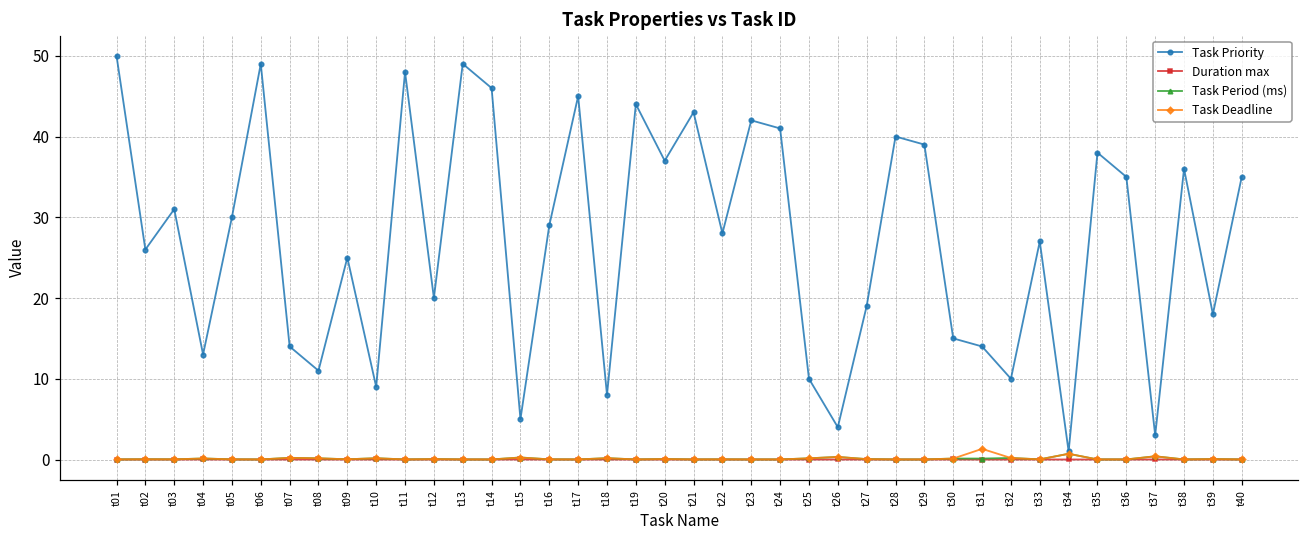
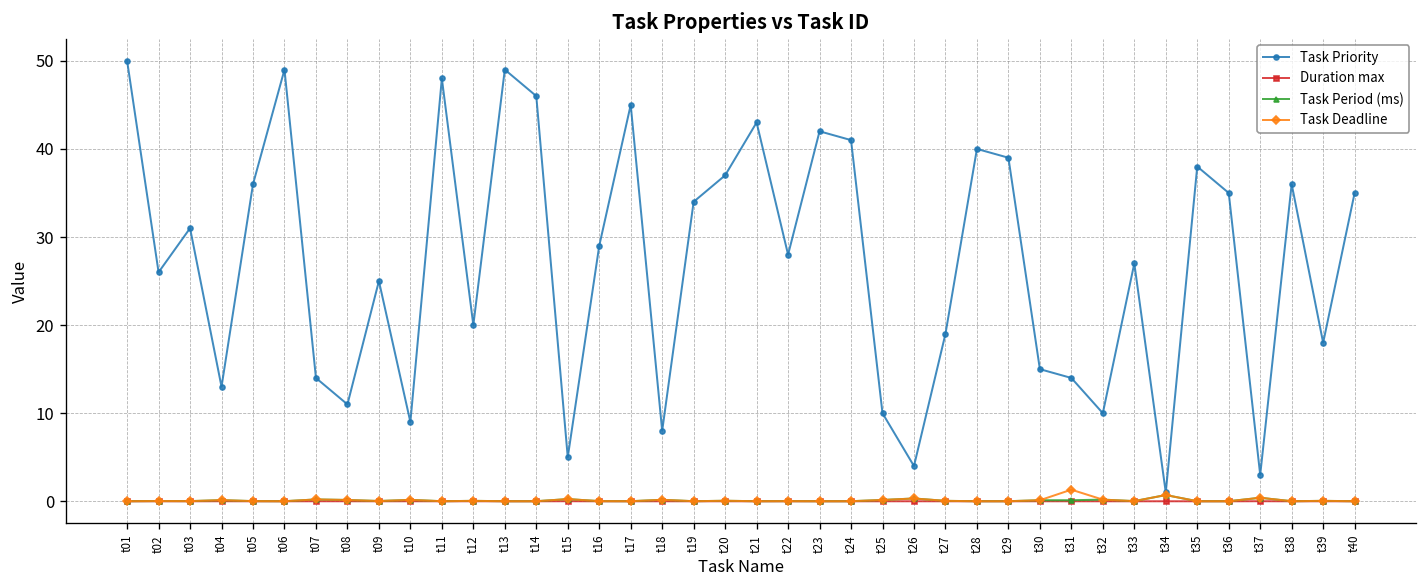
Task Priority, t05: 30 -> 36
Task Priority, t19: 44 -> 34
